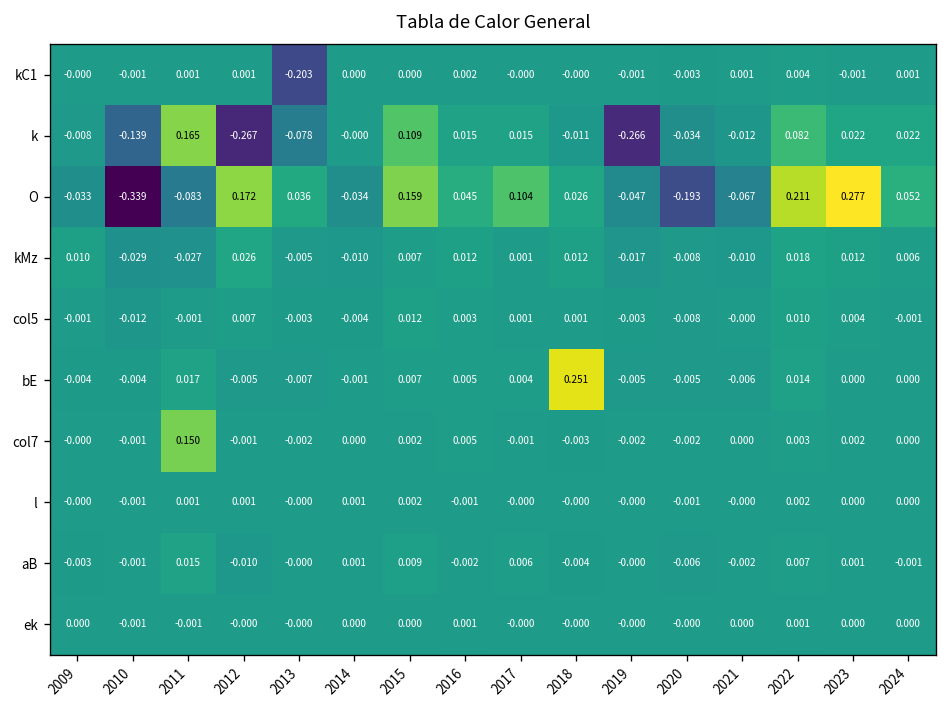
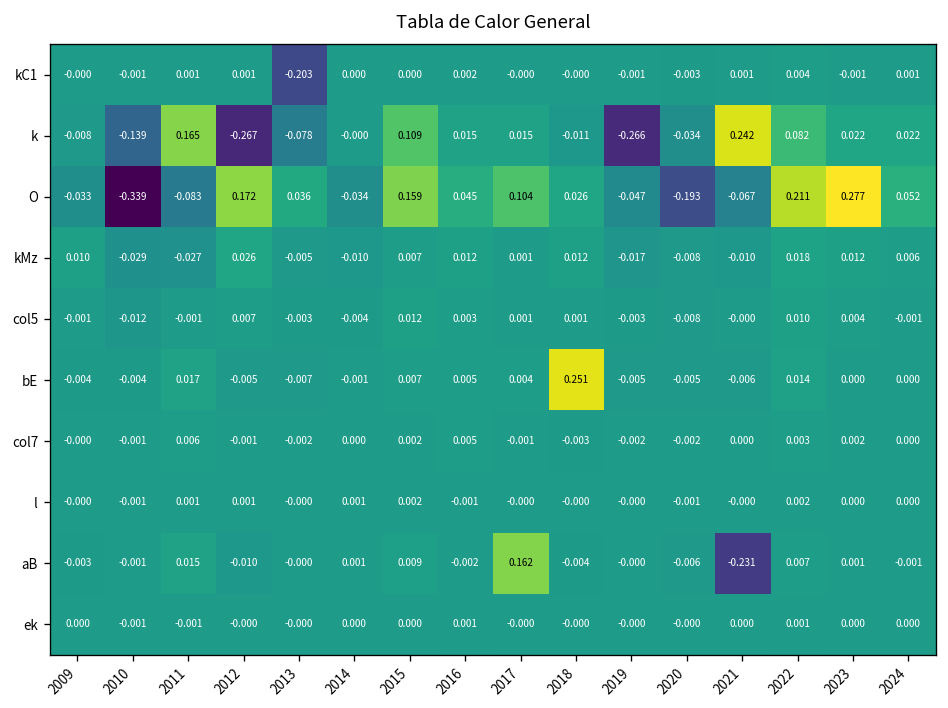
k, 2021: -0.012 -> 0.242
col7, 2011: 0.150 -> 0.006
aB, 2017: 0.006 -> 0.162
aB, 2021: -0.002 -> -0.231
